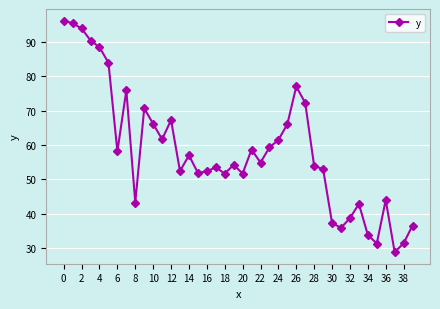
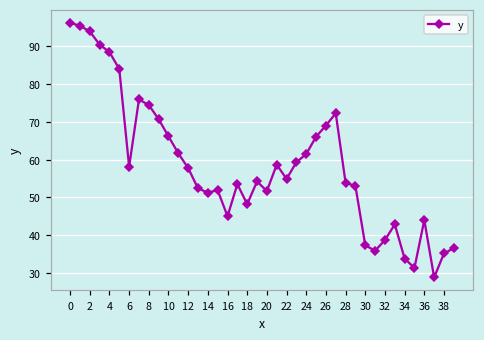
8: 43 -> 74
12: 67 -> 58
14: 57 -> 51
16: 52 -> 45
18: 52 -> 48
26: 77 -> 69
38: 31 -> 35
